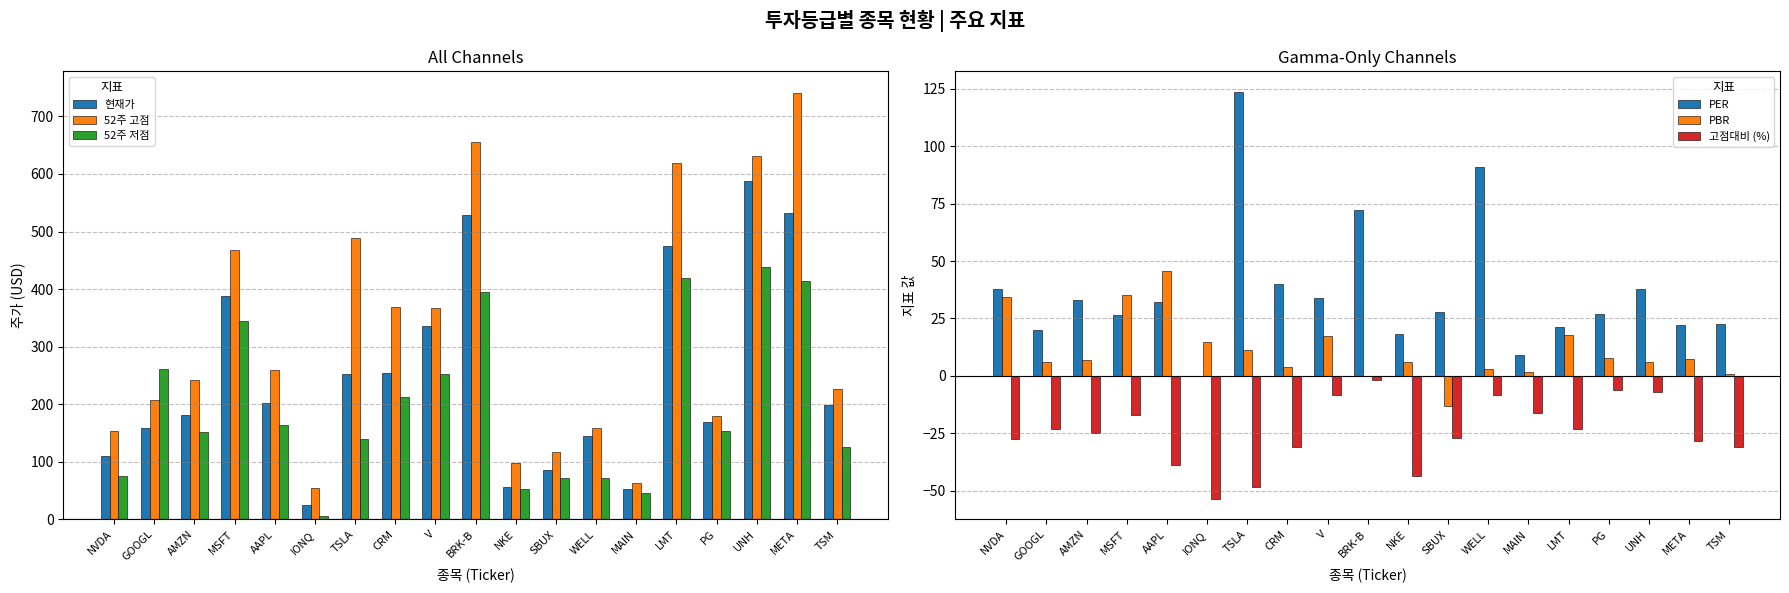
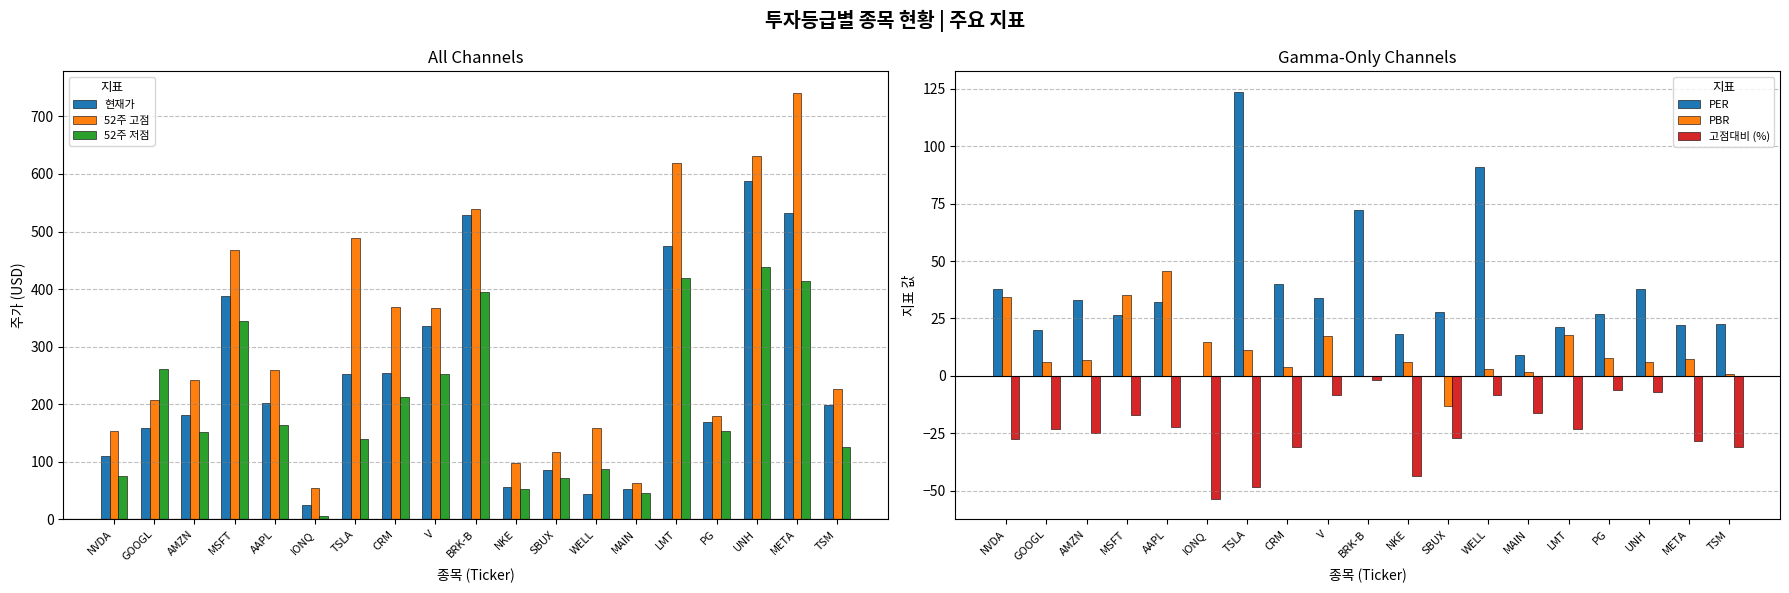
All Channels, 52주 고점, BRK-B: 660 -> 540
All Channels, 현재가, WELL: 150 -> 40
All Channels, 52주 저점, WELL: 70 -> 90
Gamma-Only Channels, 고점대비 (%), AAPL: -39 -> -22
